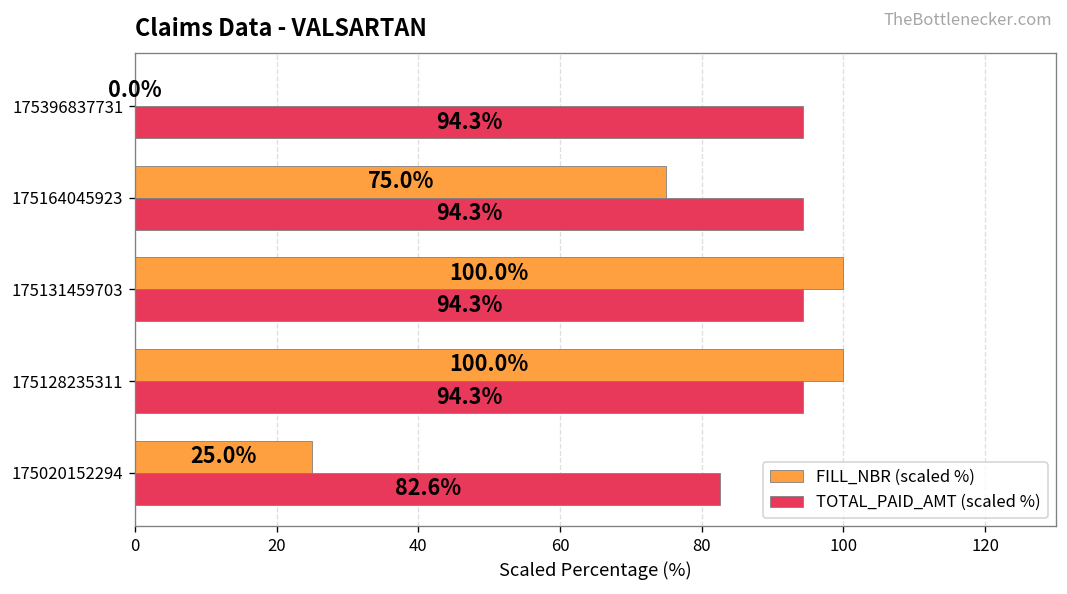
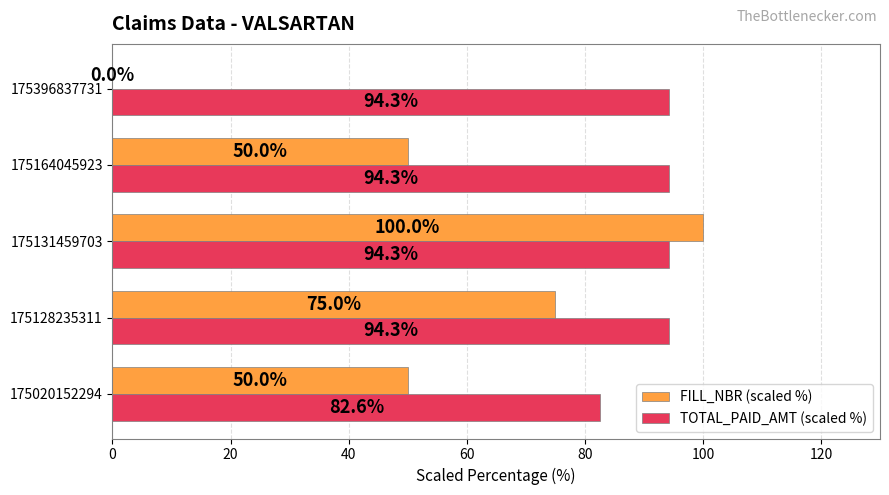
FILL_NBR (scaled %), 175164045923: 75.0% -> 50.0%
FILL_NBR (scaled %), 175128235311: 100.0% -> 75.0%
FILL_NBR (scaled %), 175020152294: 25.0% -> 50.0%
